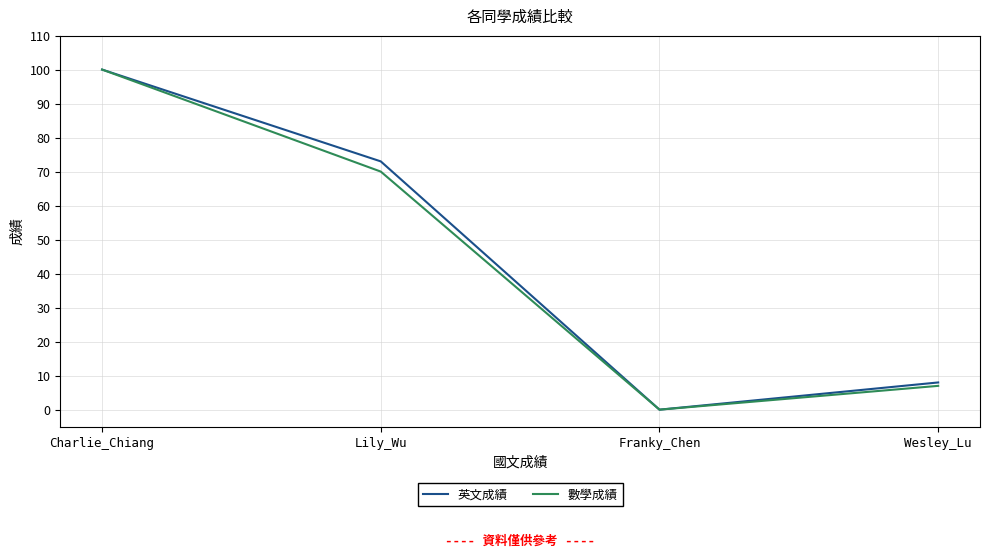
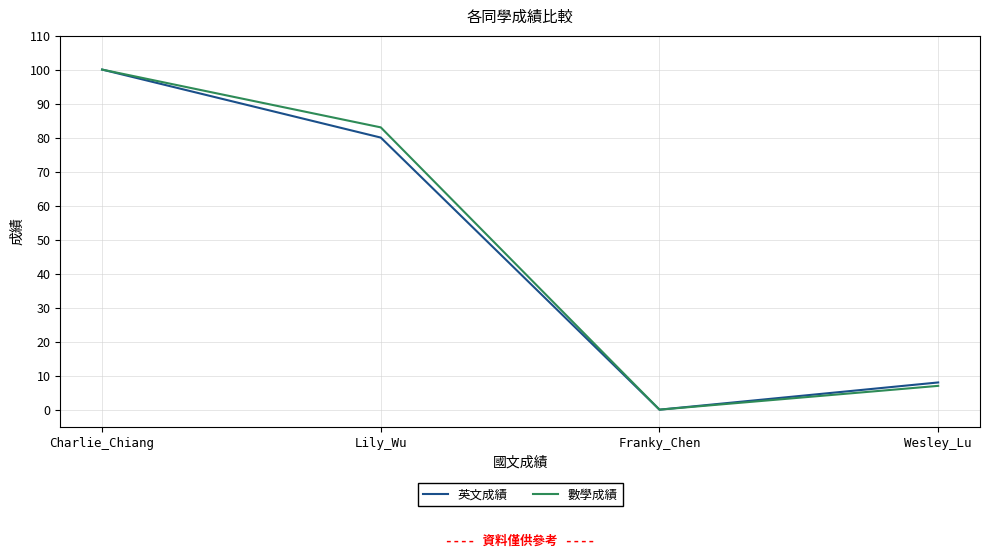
英文成績, Lily_Wu: 73 -> 80
數學成績, Lily_Wu: 70 -> 83
